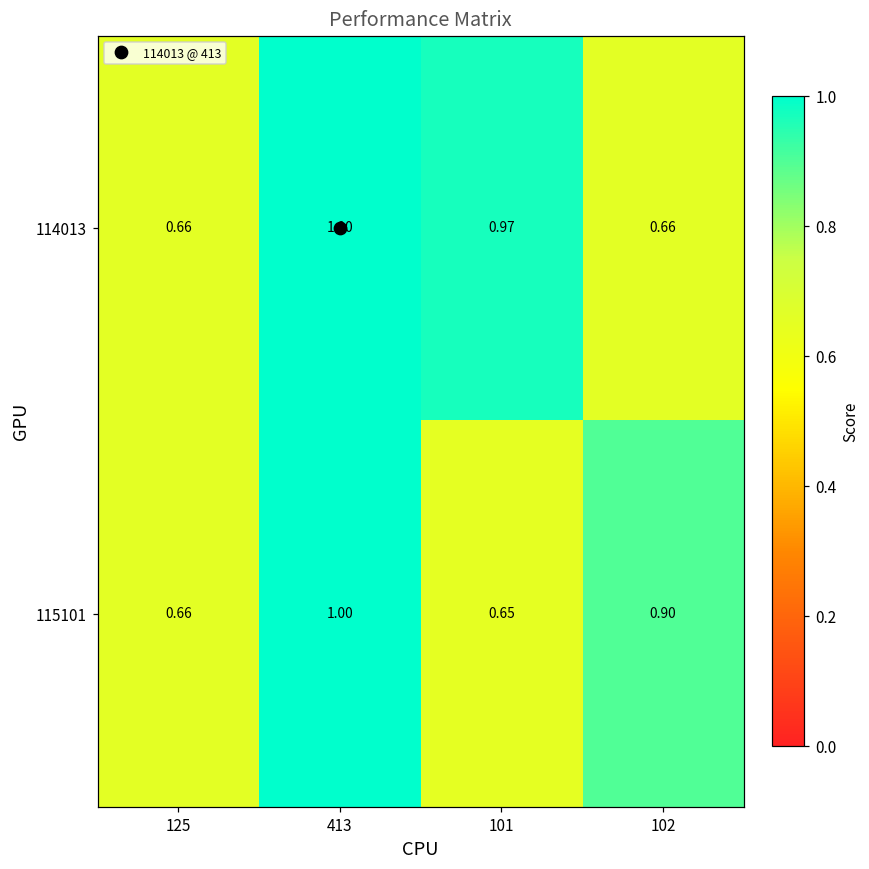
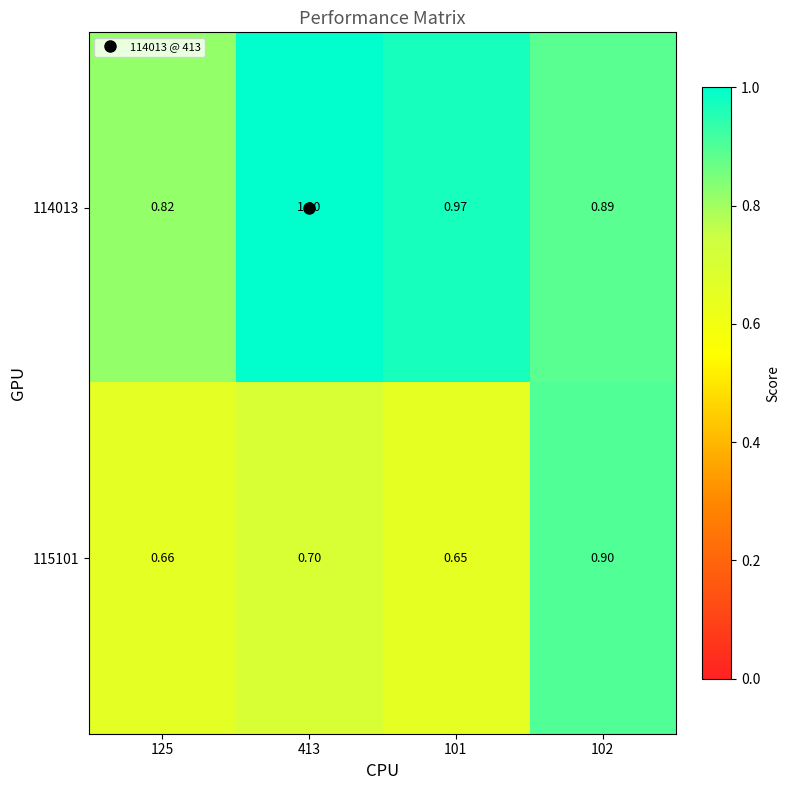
114013, 125: 0.66 -> 0.82
114013, 102: 0.66 -> 0.89
115101, 413: 1.00 -> 0.70
